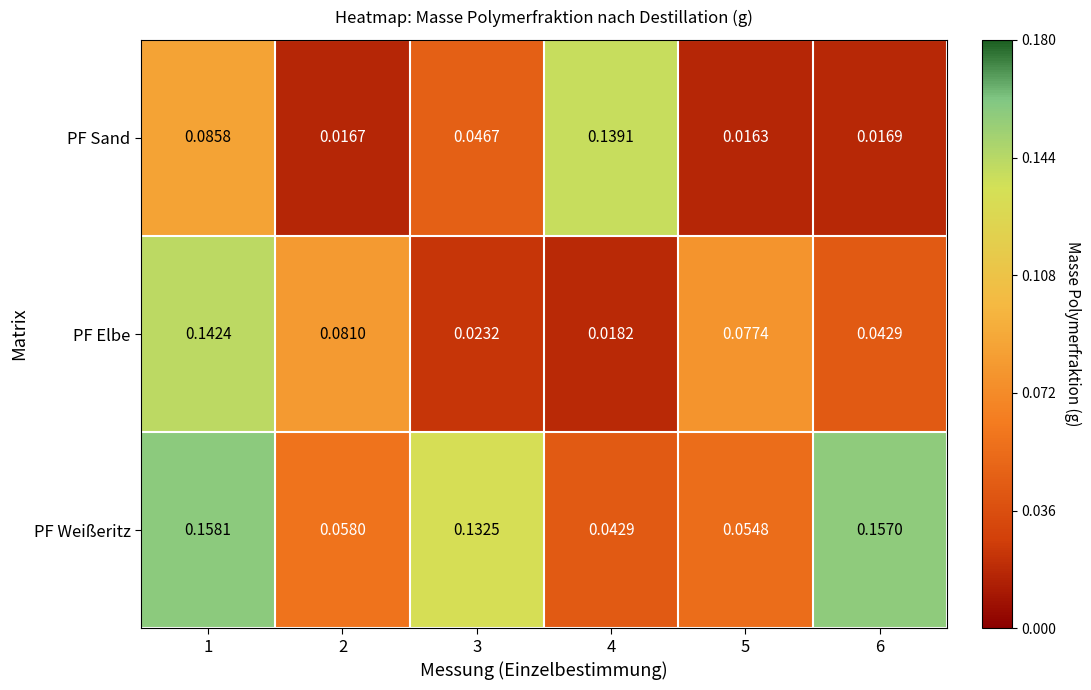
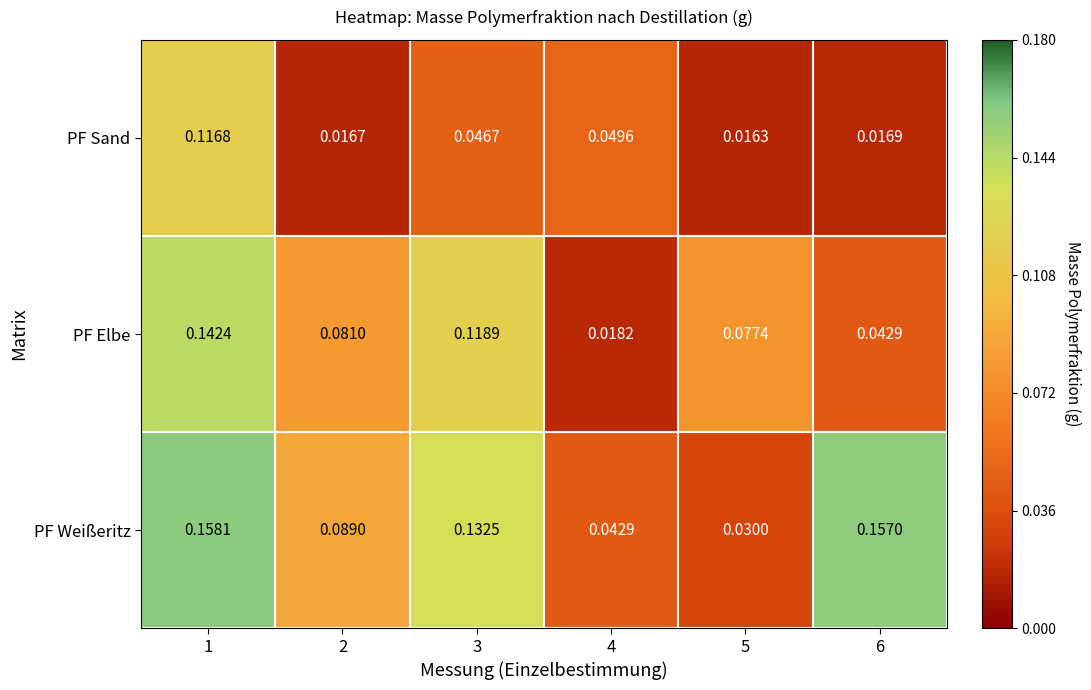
PF Sand, 1: 0.0858 -> 0.1168
PF Sand, 4: 0.1391 -> 0.0496
PF Elbe, 3: 0.0232 -> 0.1189
PF Weißeritz, 2: 0.0580 -> 0.0890
PF Weißeritz, 5: 0.0548 -> 0.0300
